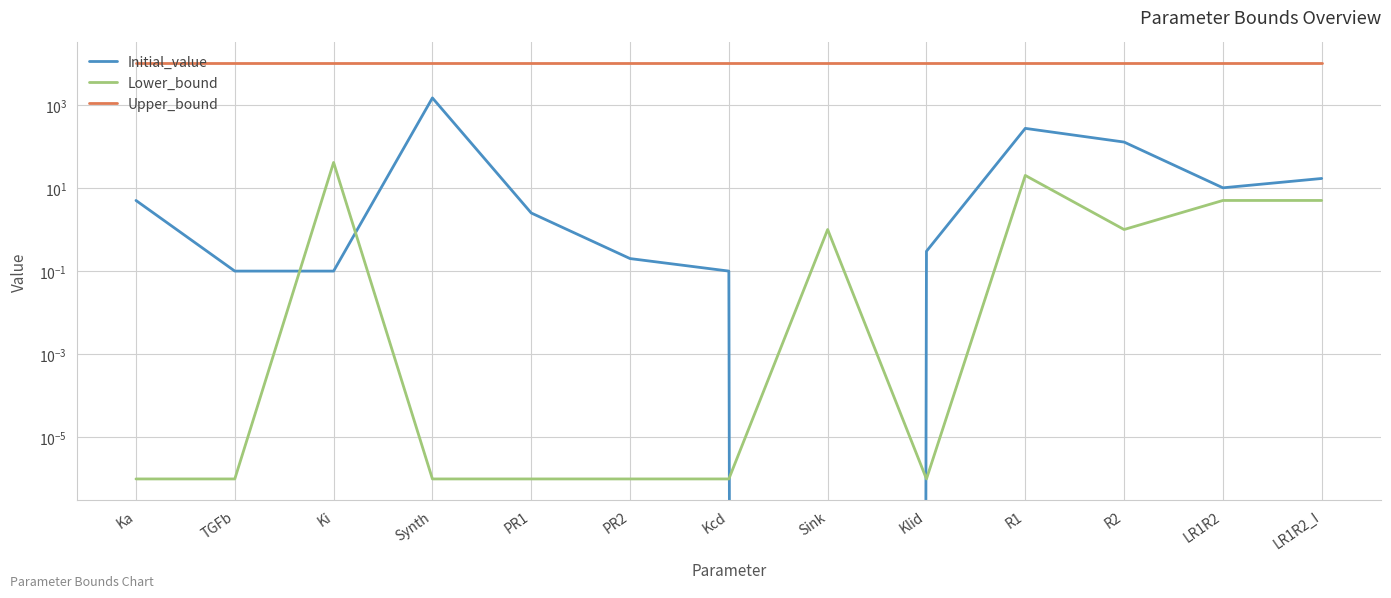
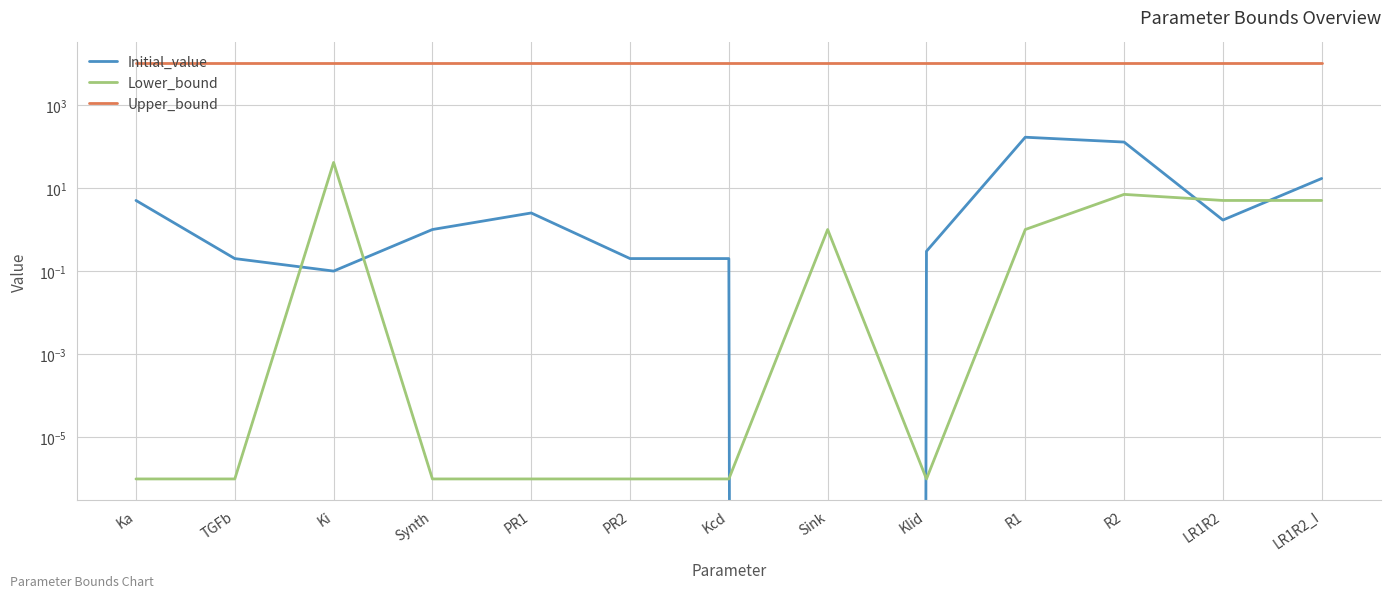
Initial_value, TGFb: 0.1 -> 0.2
Initial_value, Synth: 1500 -> 1
Initial_value, Kcd: 0.1 -> 0.2
Initial_value, R1: 300 -> 170
Lower_bound, R1: 20 -> 1
Lower_bound, R2: 1 -> 7
Initial_value, LR1R2: 10 -> 1.7
